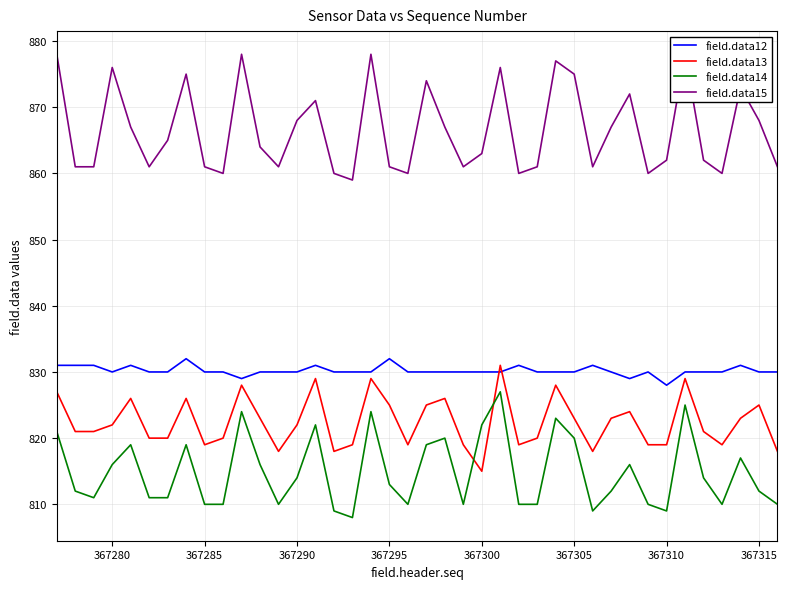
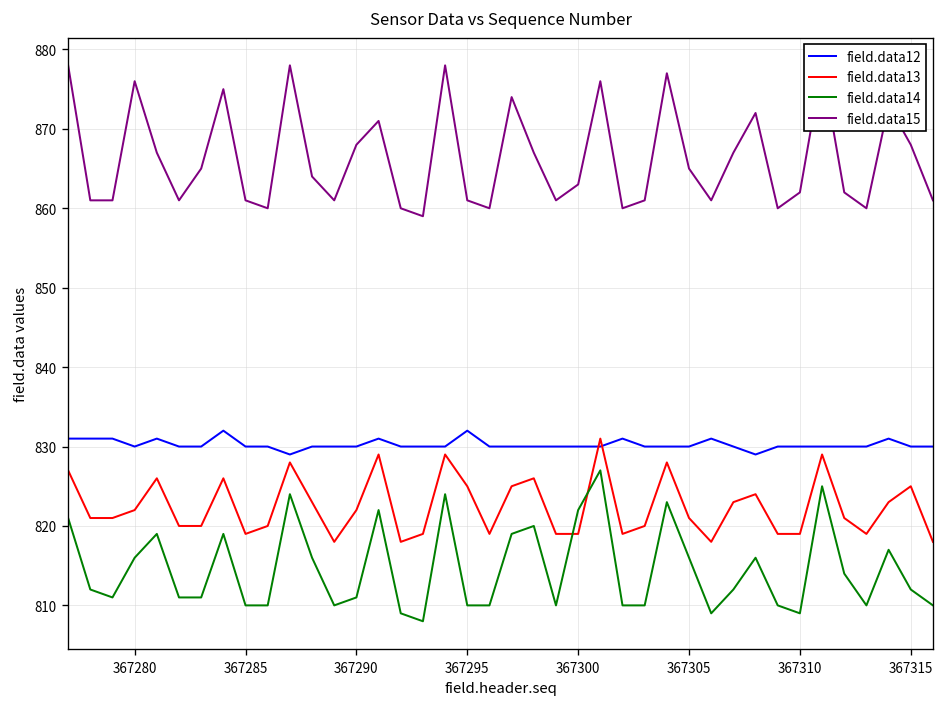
field.data14, 367290: 814 -> 811
field.data14, 367295: 813 -> 810
field.data13, 367300: 815 -> 819
field.data13, 367305: 823 -> 821
field.data14, 367305: 820 -> 816
field.data15, 367305: 875 -> 865
field.data12, 367310: 828 -> 830
